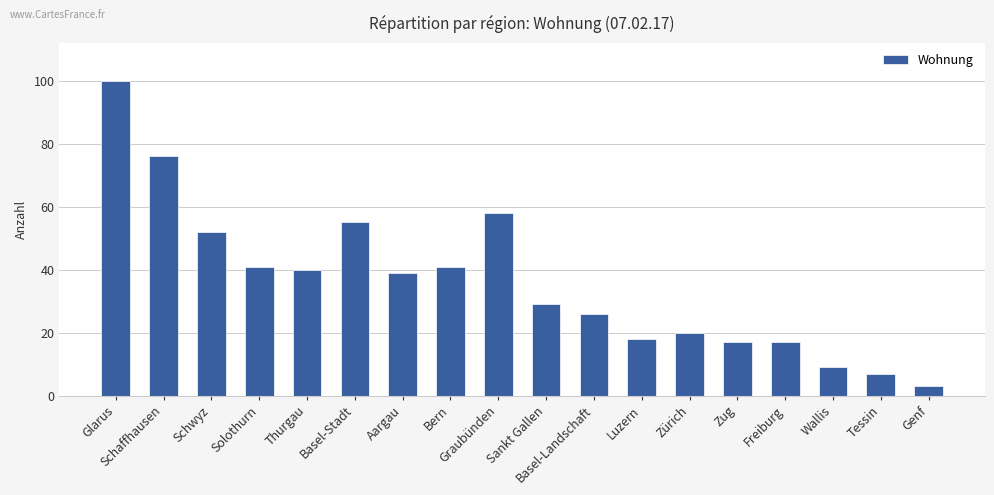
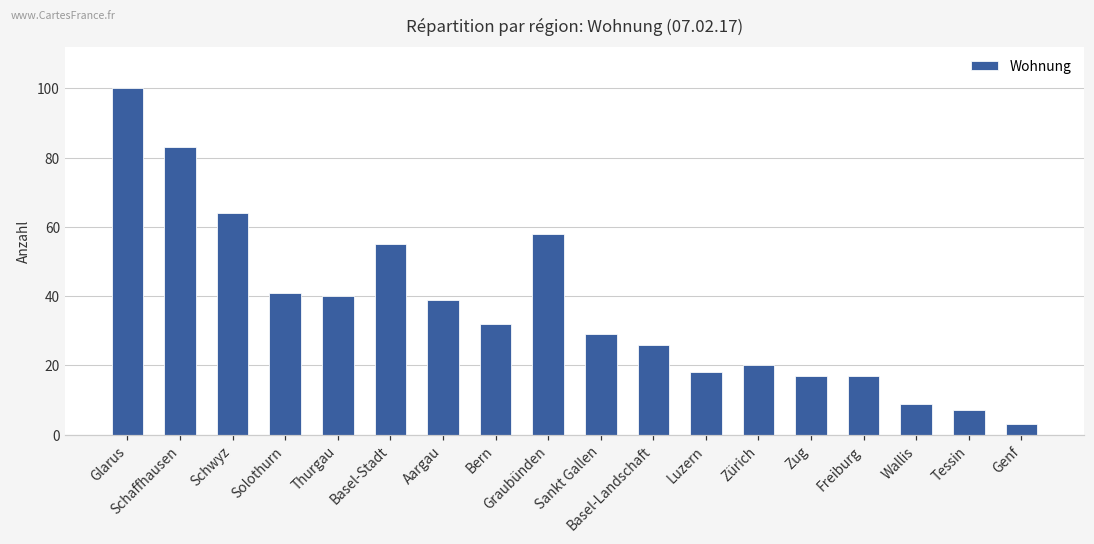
Schaffhausen: 76 -> 83
Schwyz: 52 -> 64
Bern: 41 -> 32
